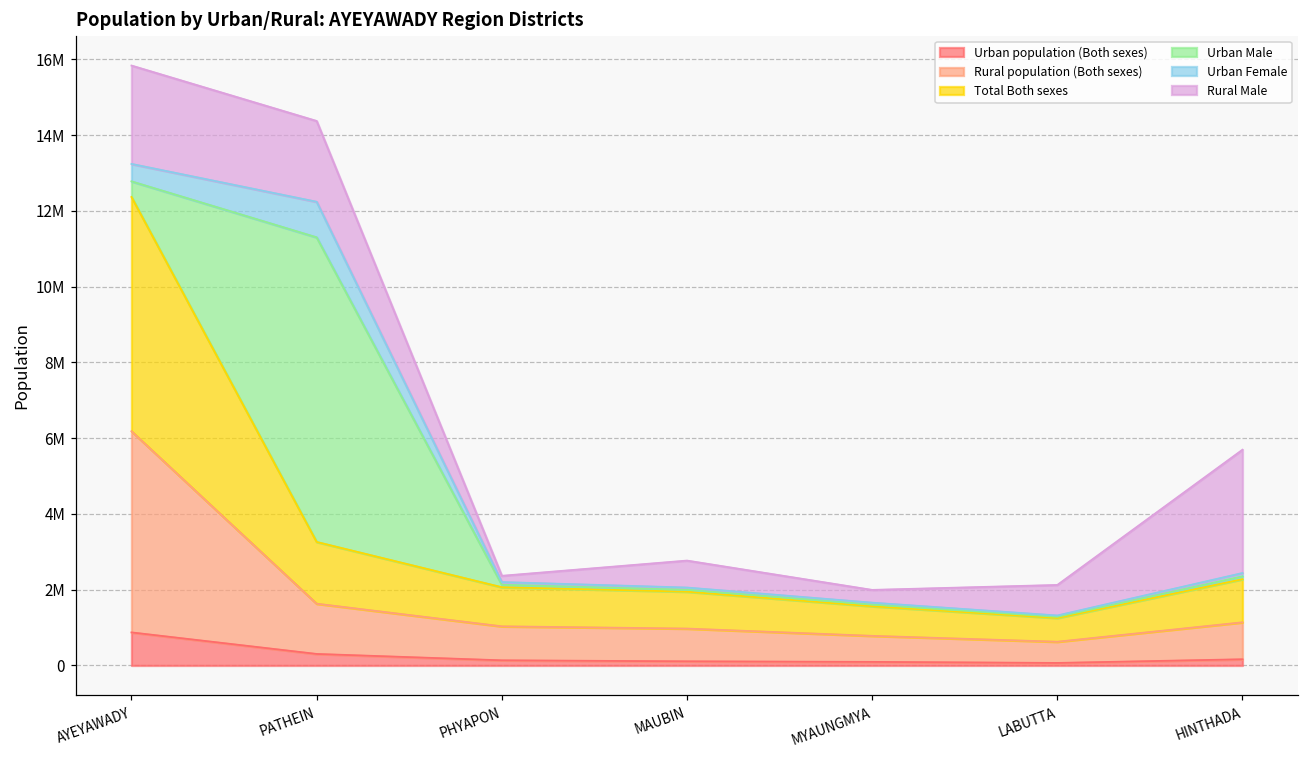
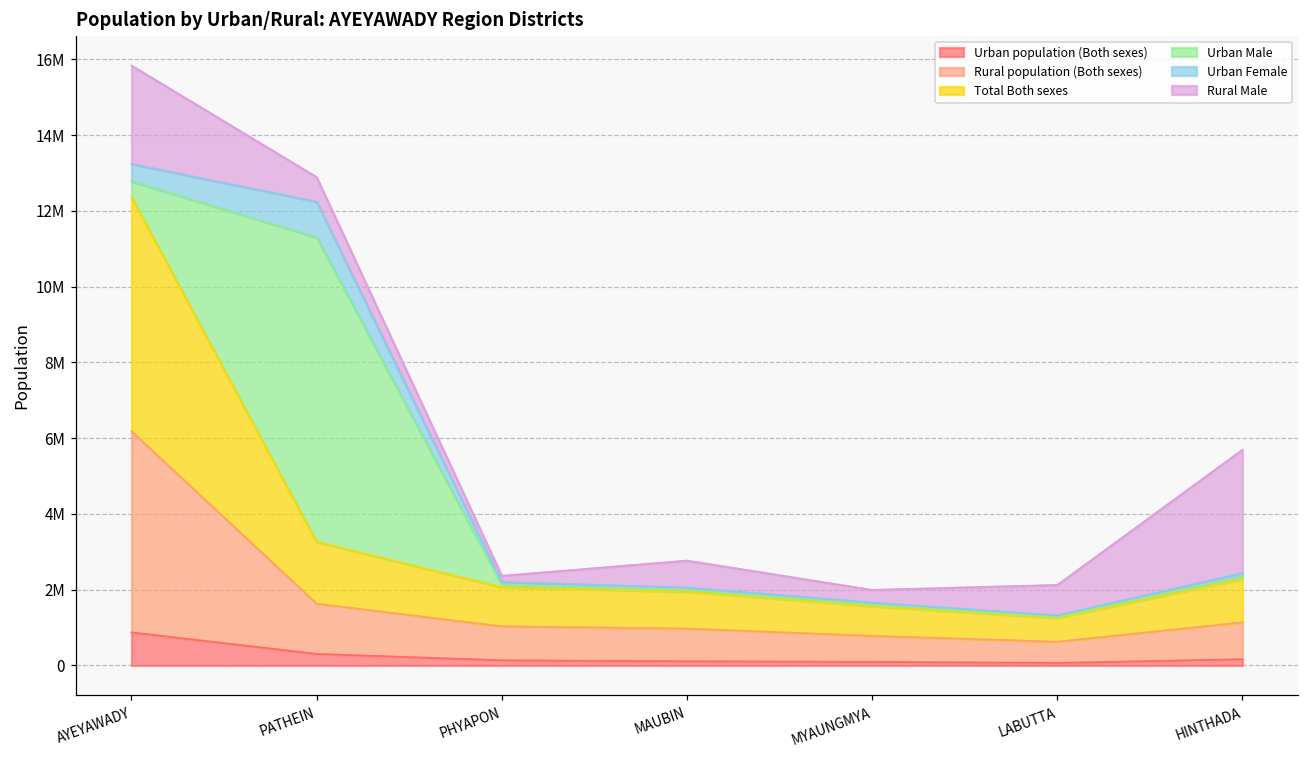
Rural Male, PATHEIN: 2100000 -> 700000
